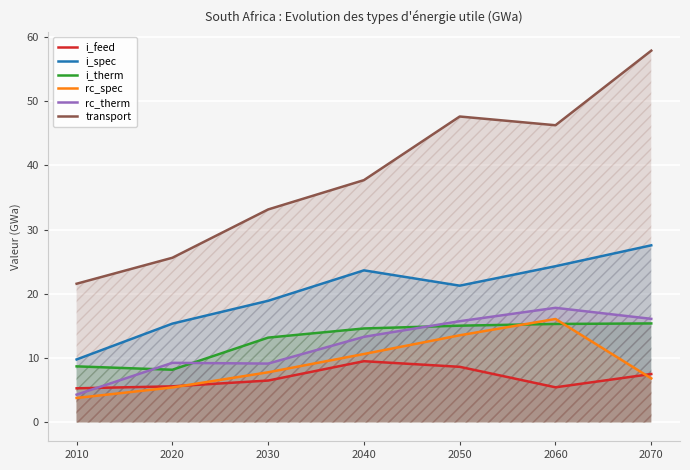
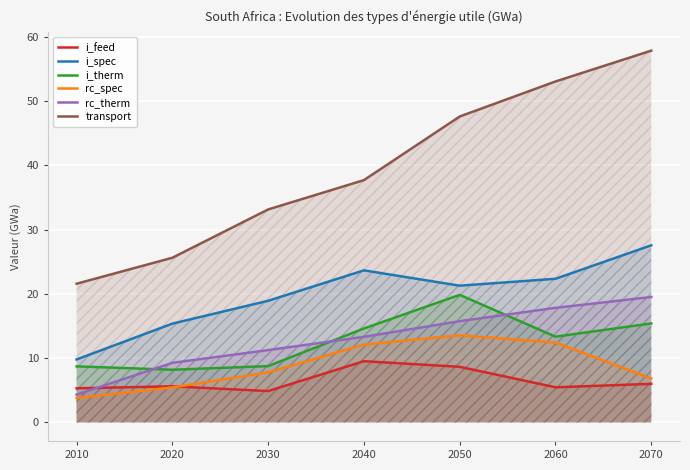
i_feed, 2030: 7 -> 5
i_therm, 2030: 13 -> 9
rc_therm, 2030: 9 -> 11
rc_spec, 2040: 11 -> 12
i_therm, 2050: 15 -> 20
i_spec, 2060: 24 -> 22
i_therm, 2060: 15 -> 13
rc_spec, 2060: 16 -> 12
transport, 2060: 46 -> 53
i_feed, 2070: 8 -> 6
rc_therm, 2070: 16 -> 20
